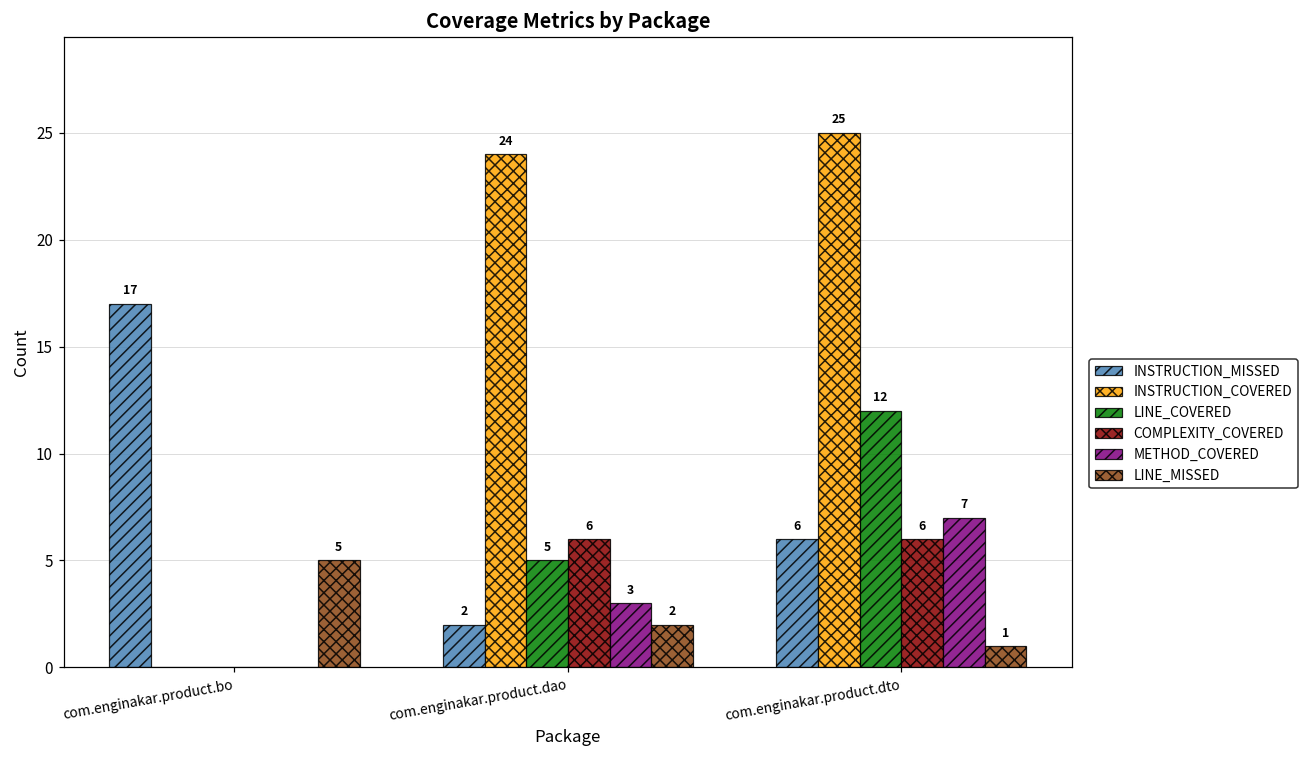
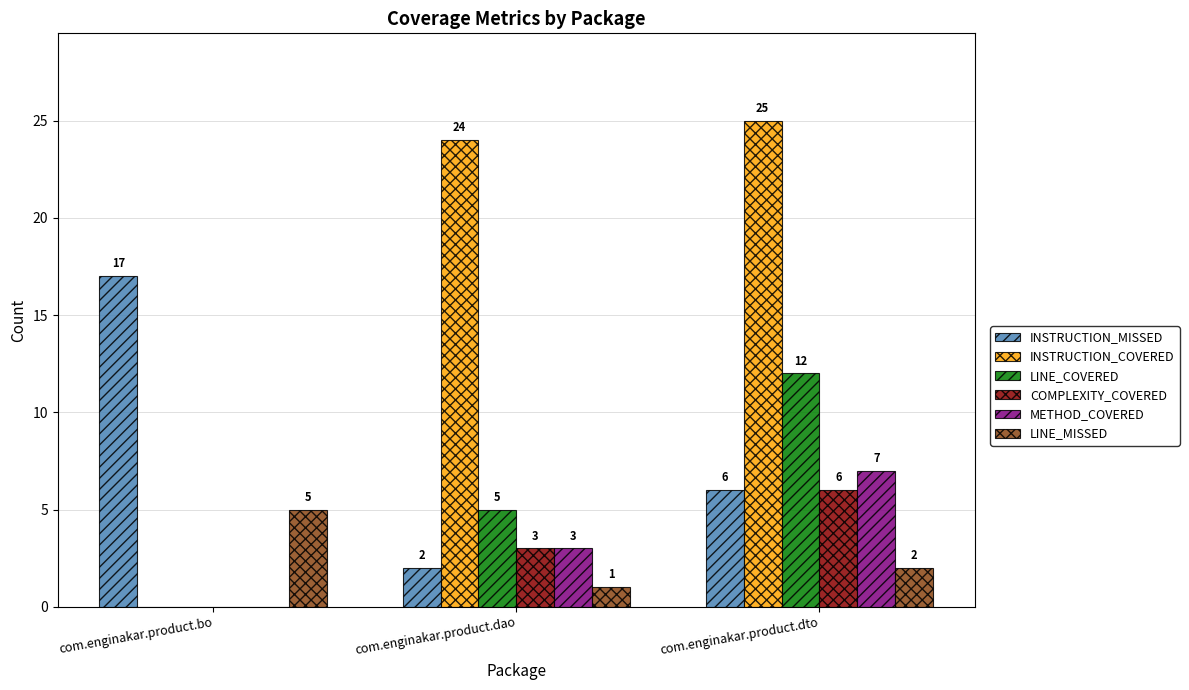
COMPLEXITY_COVERED, com.enginakar.product.dao: 6 -> 3
LINE_MISSED, com.enginakar.product.dao: 2 -> 1
LINE_MISSED, com.enginakar.product.dto: 1 -> 2
